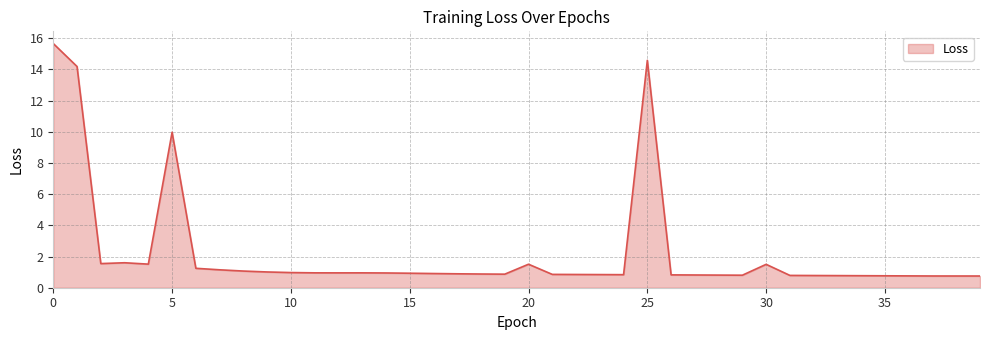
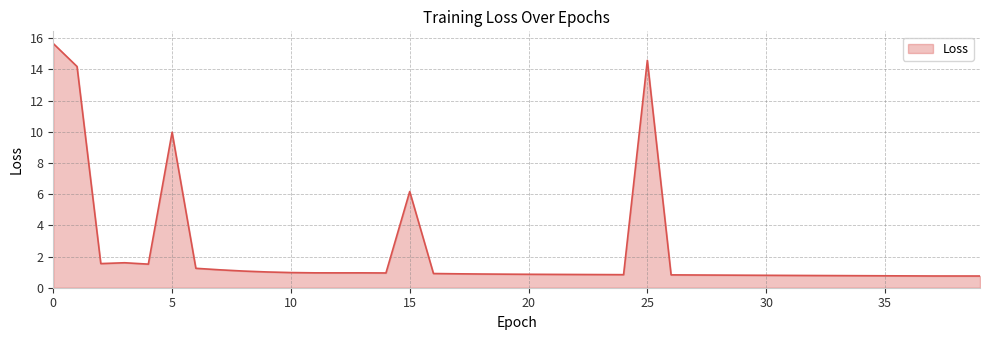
15: 0.9 -> 6.2
20: 1.5 -> 0.9
30: 1.5 -> 0.8
